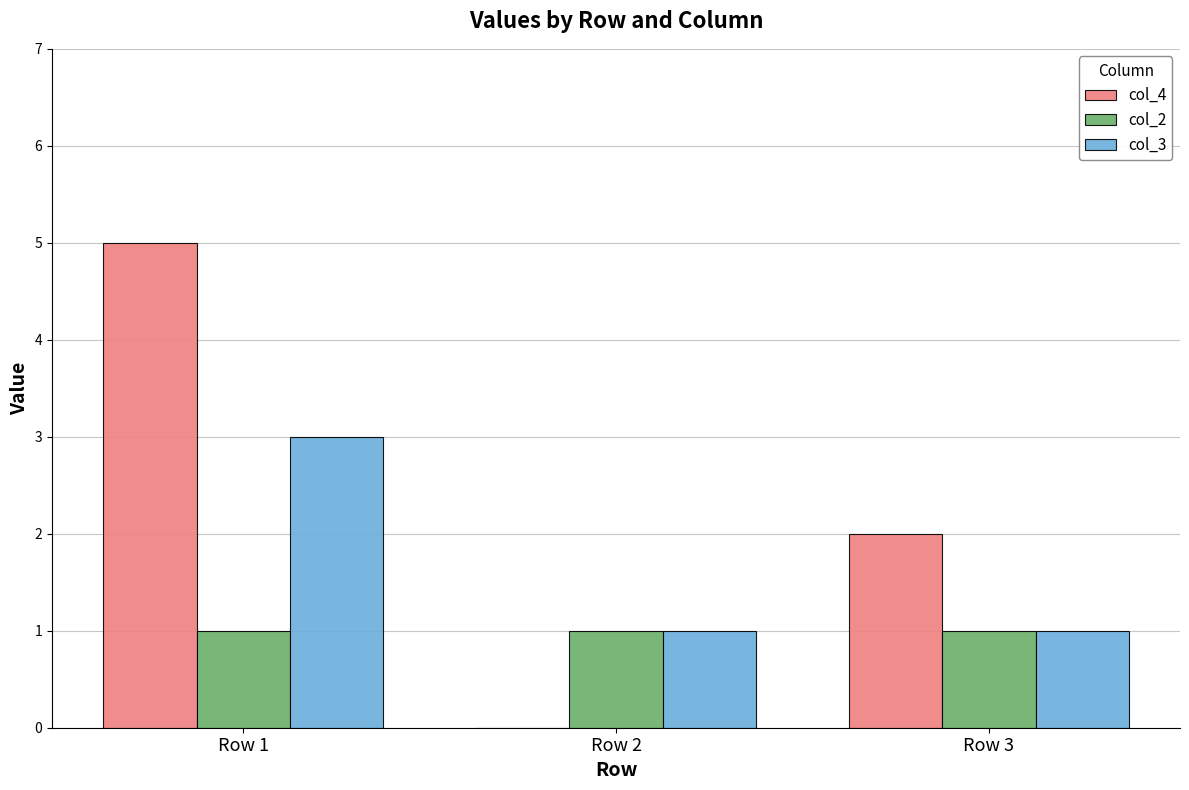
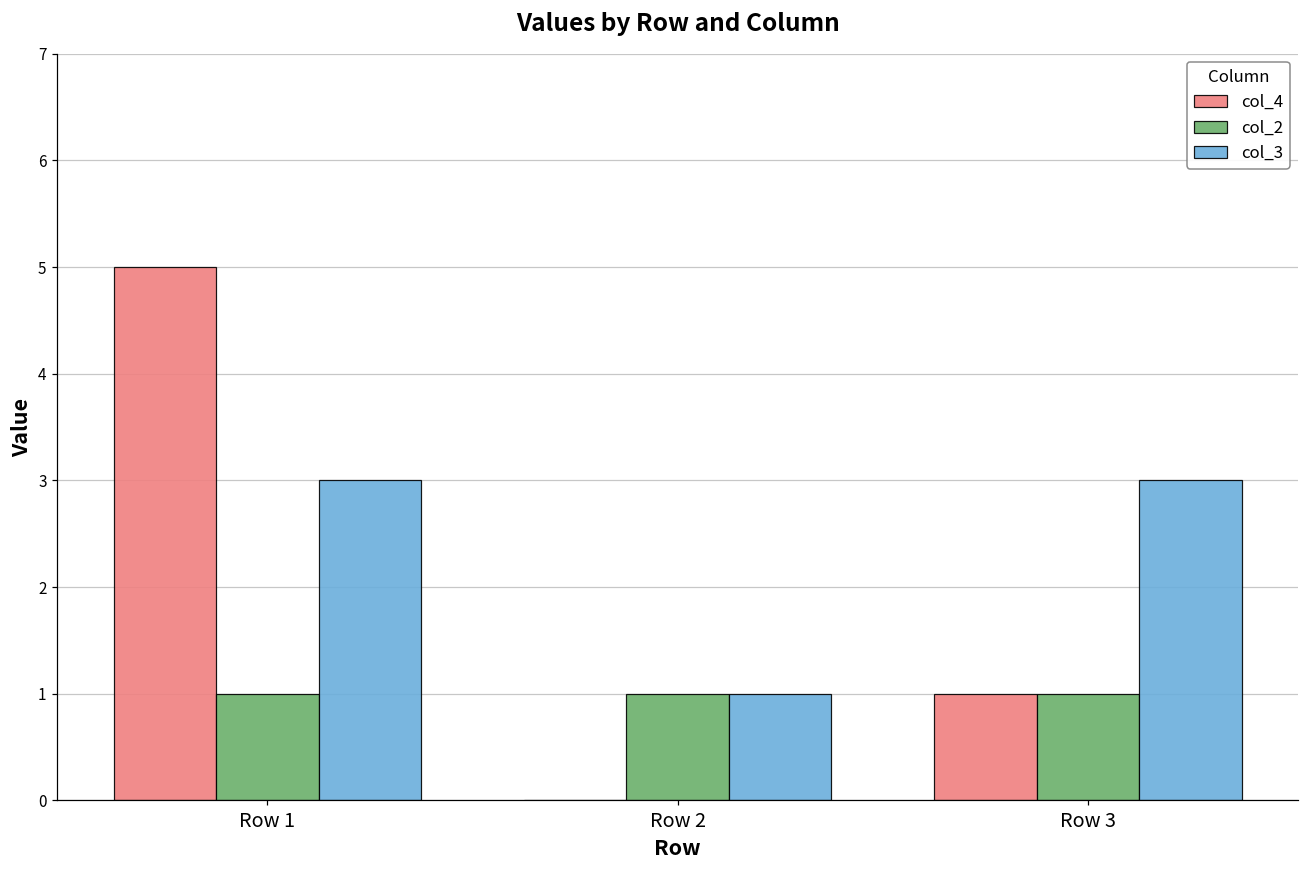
col_4, Row 3: 2 -> 1
col_3, Row 3: 1 -> 3
